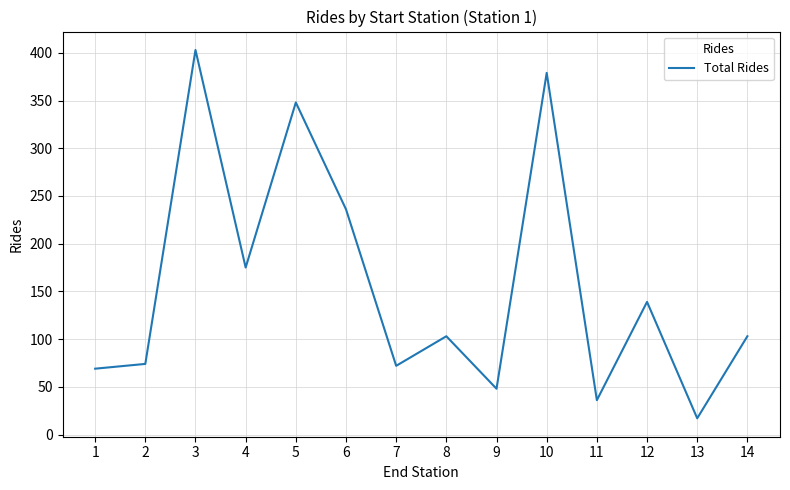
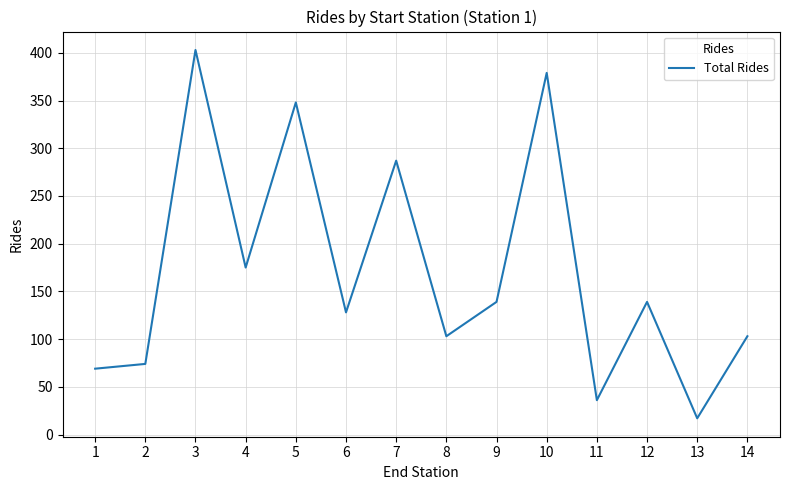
6: 240 -> 130
7: 70 -> 290
9: 50 -> 140
